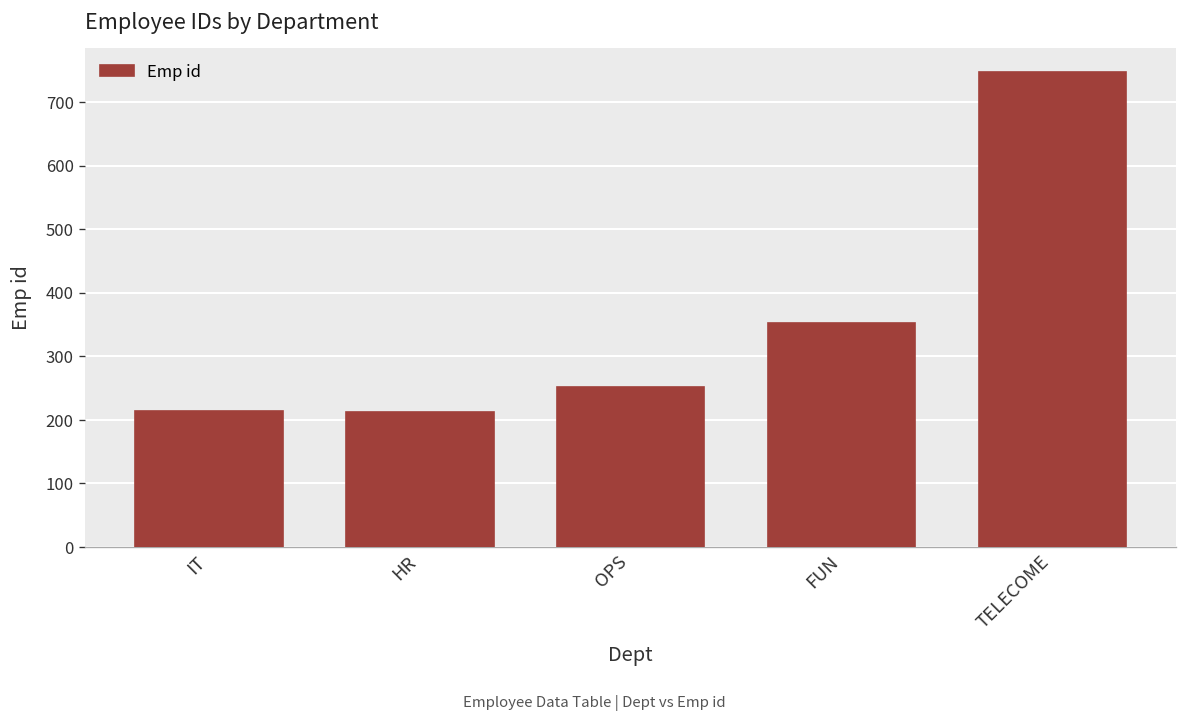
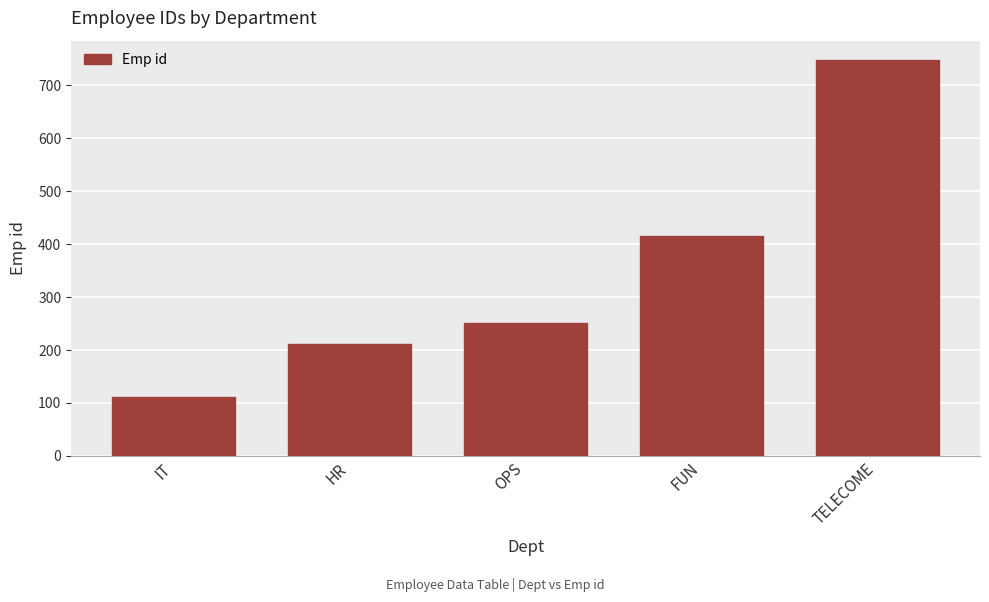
IT: 210 -> 110
FUN: 350 -> 420
